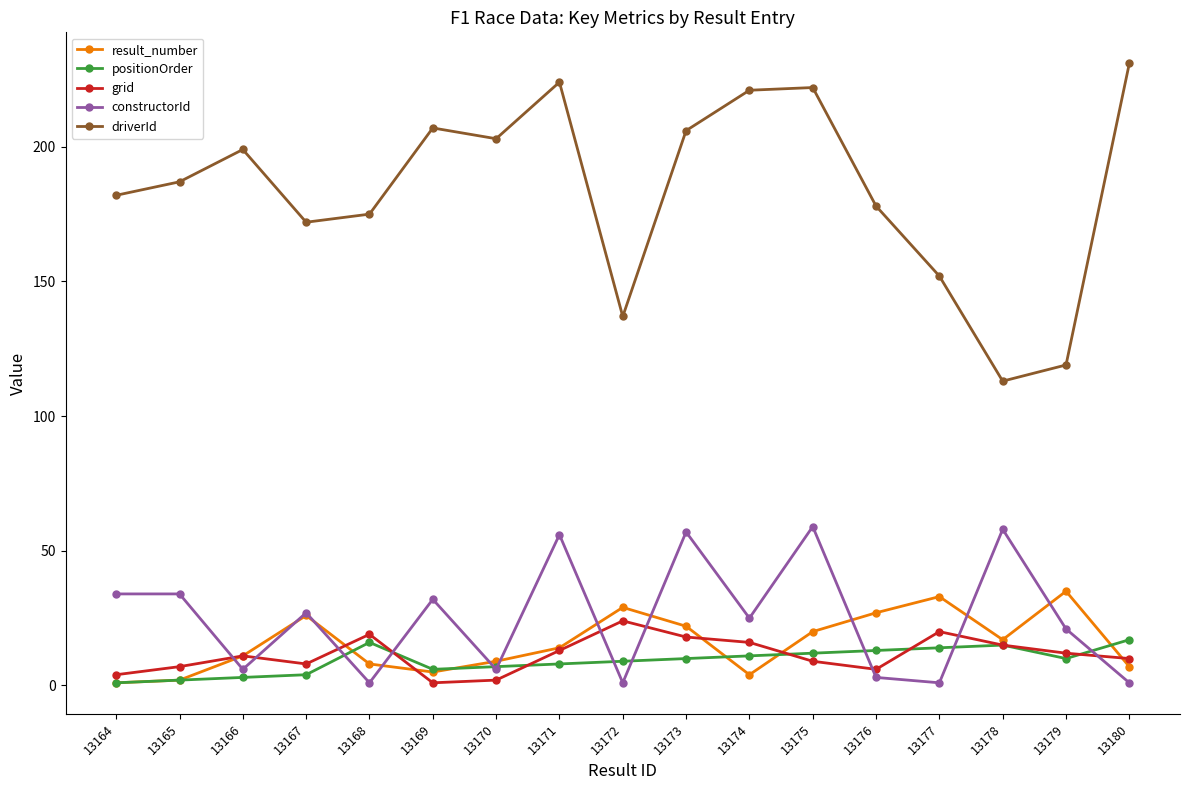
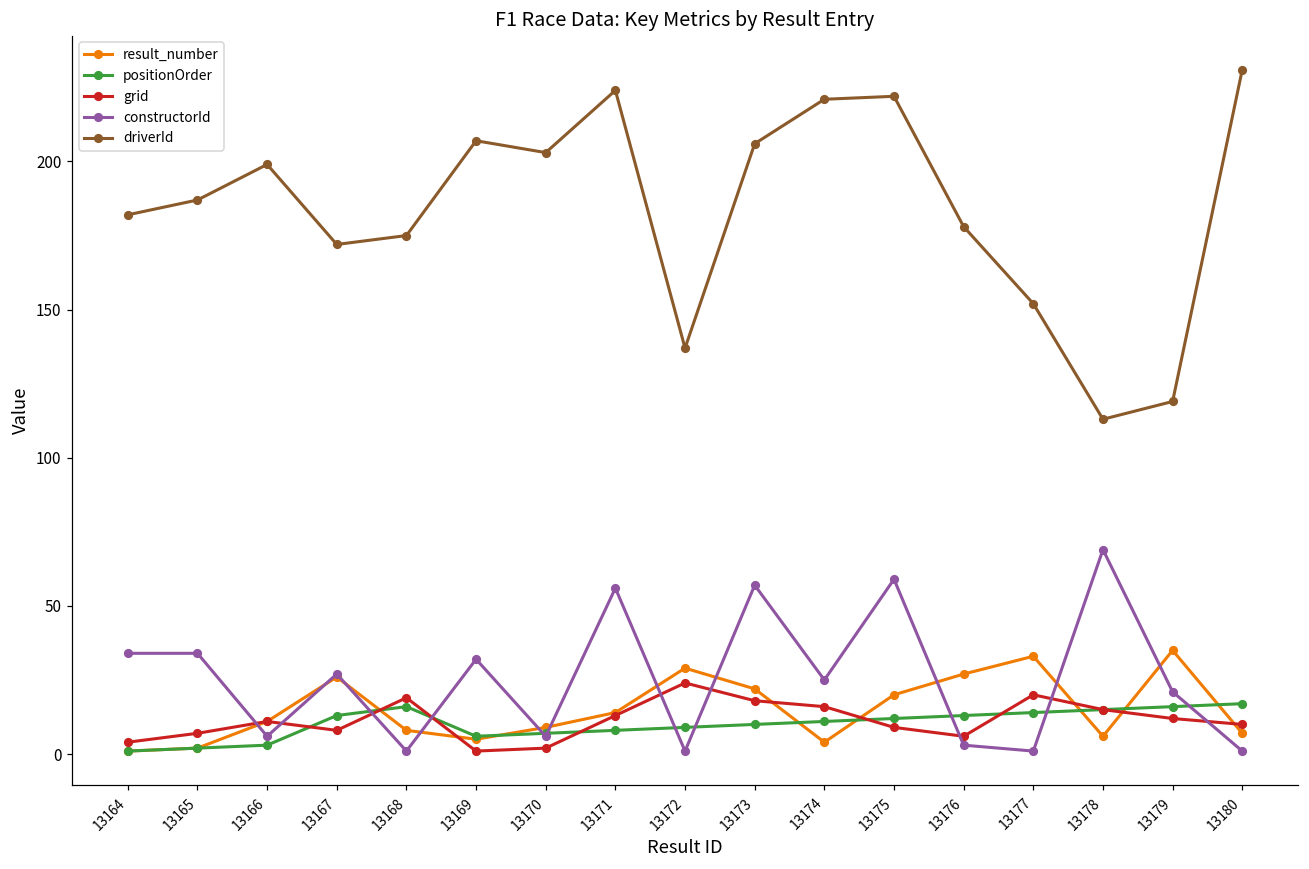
positionOrder, 13167: 4 -> 13
result_number, 13178: 17 -> 6
constructorId, 13178: 58 -> 69
positionOrder, 13179: 10 -> 16
